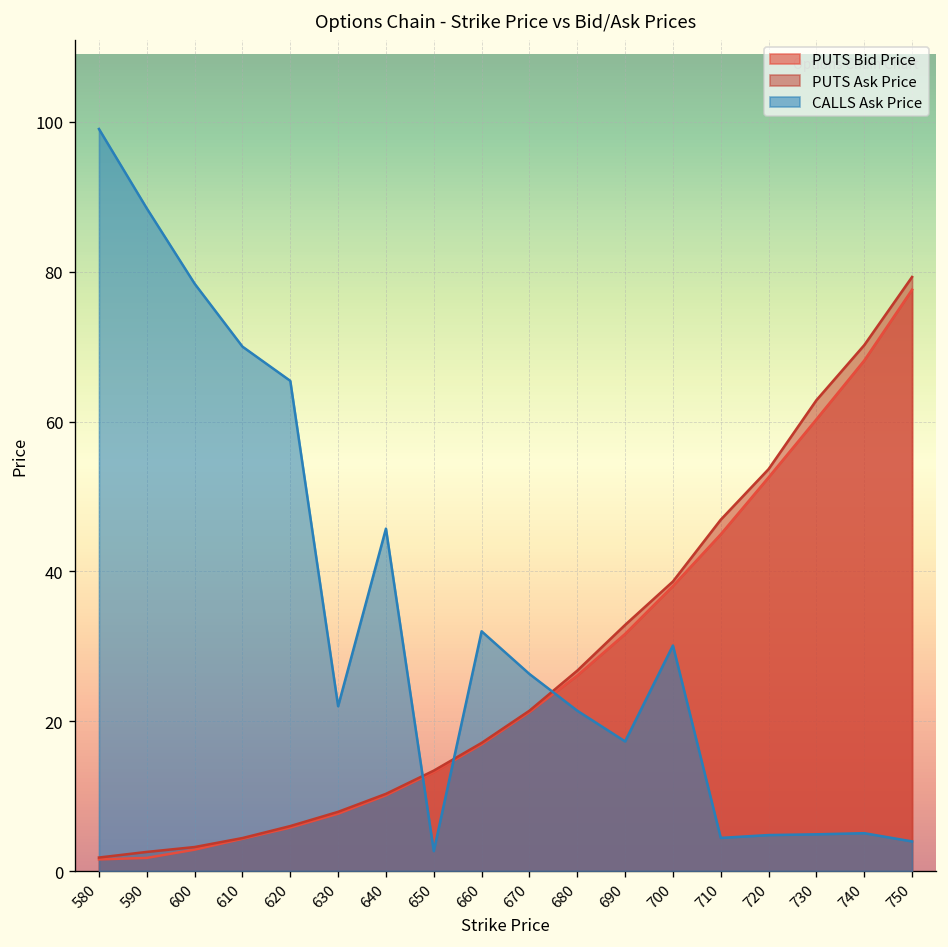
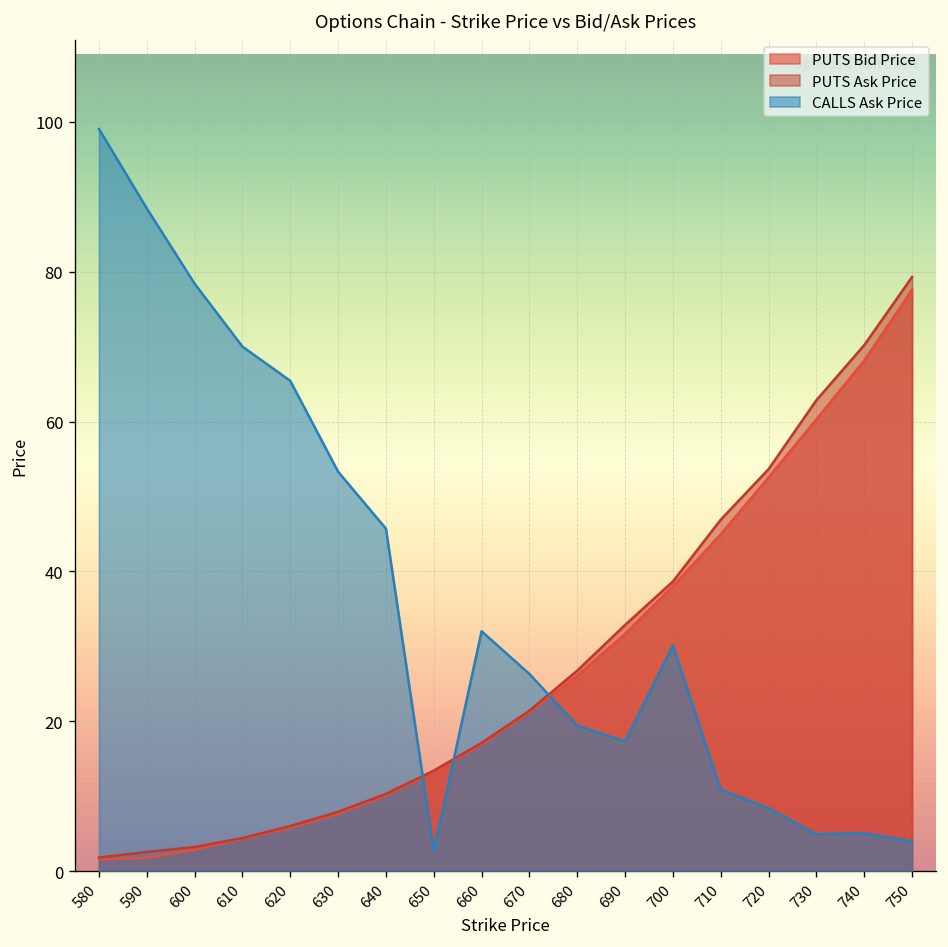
CALLS Ask Price, 630: 22 -> 53
CALLS Ask Price, 680: 21 -> 19
CALLS Ask Price, 710: 4 -> 11
CALLS Ask Price, 720: 5 -> 8
